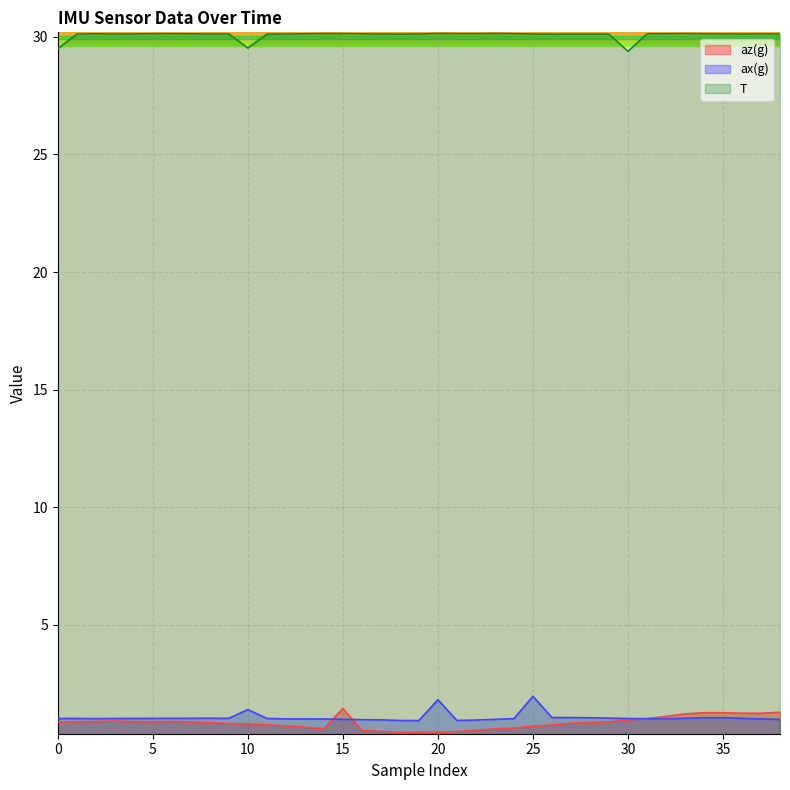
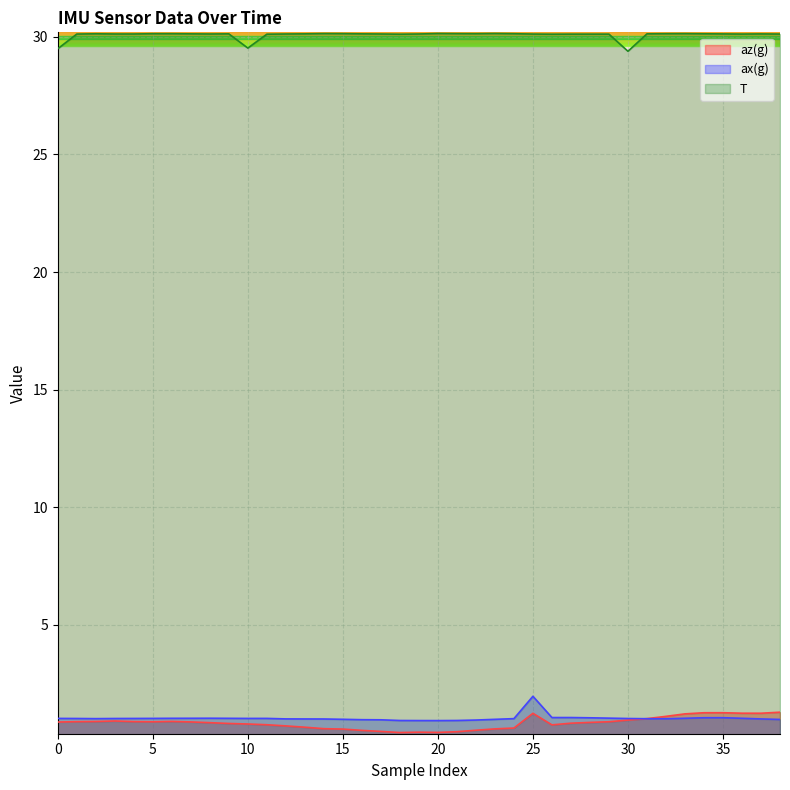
ax(g), 10: 1.4 -> 1.0
az(g), 15: 1.5 -> 0.6
ax(g), 20: 1.8 -> 0.9
az(g), 25: 0.7 -> 1.2
